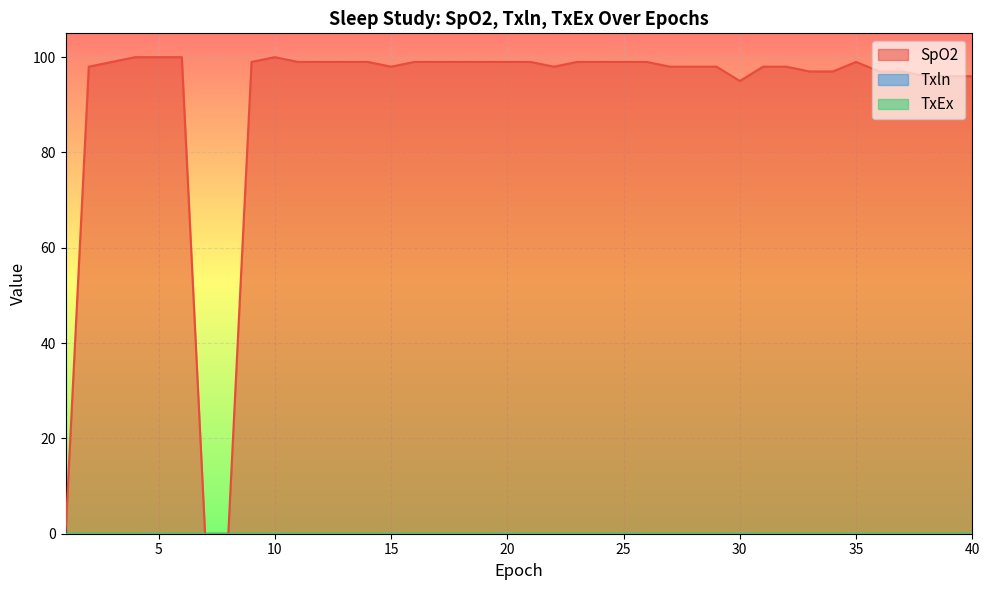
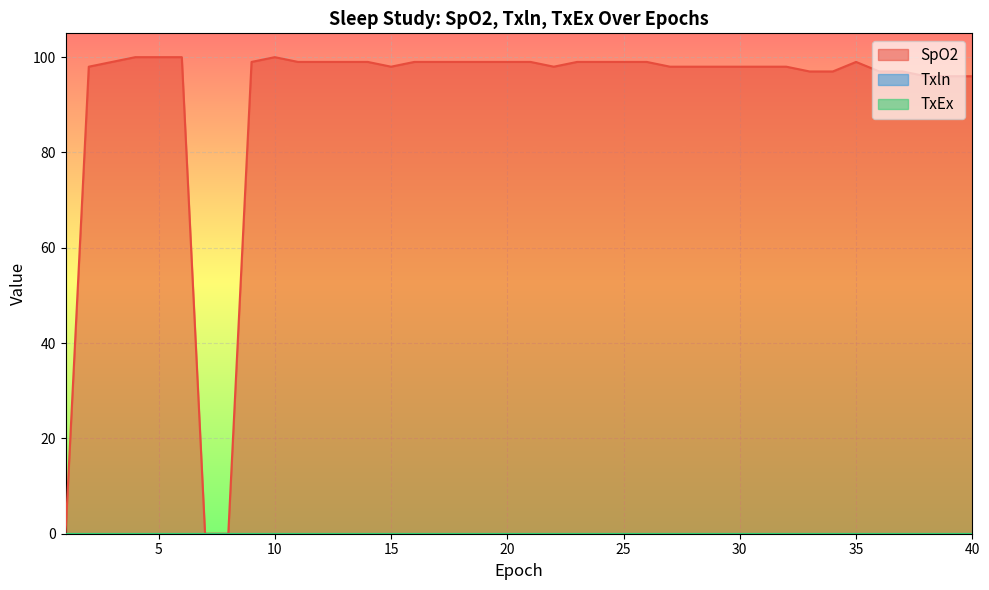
SpO2, 30: 95 -> 98
